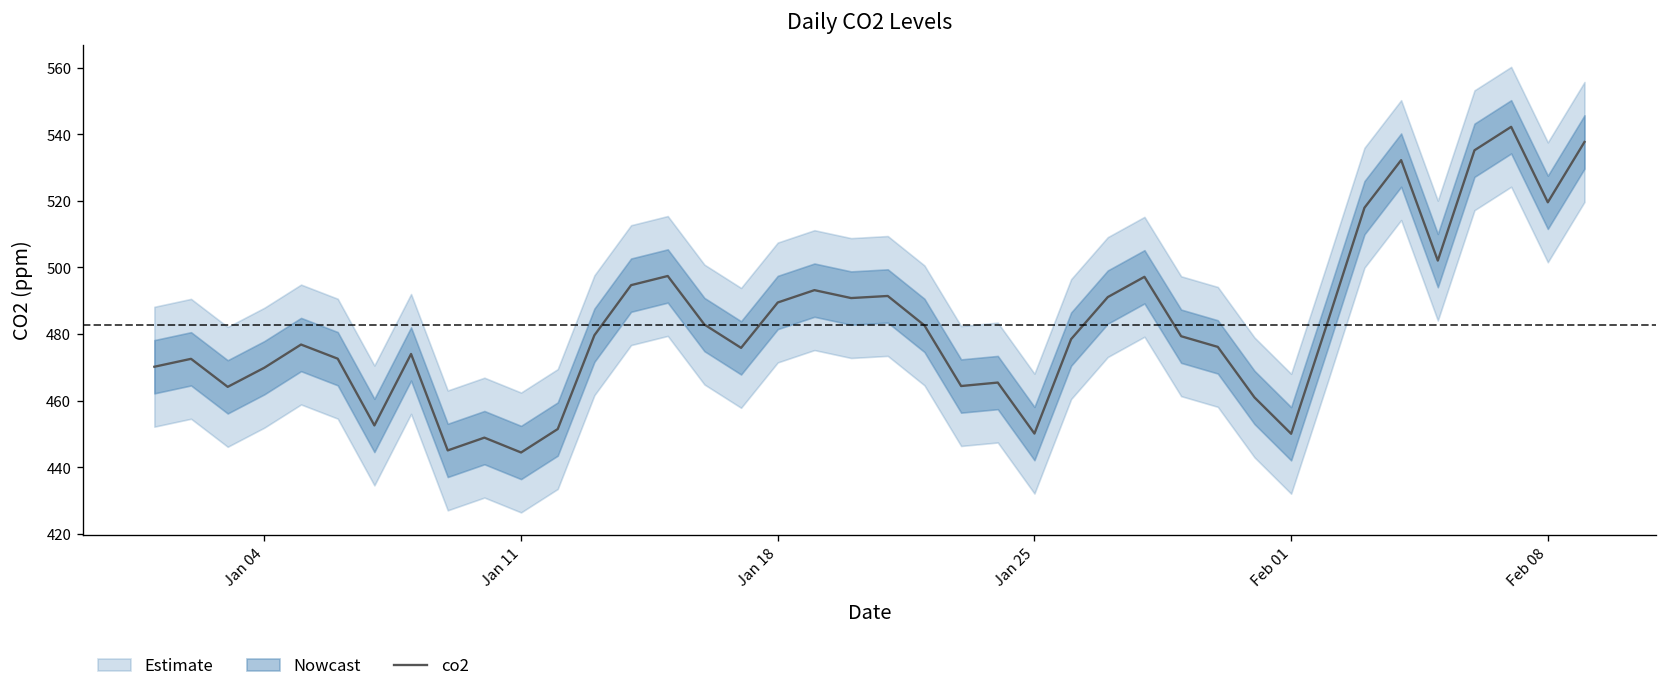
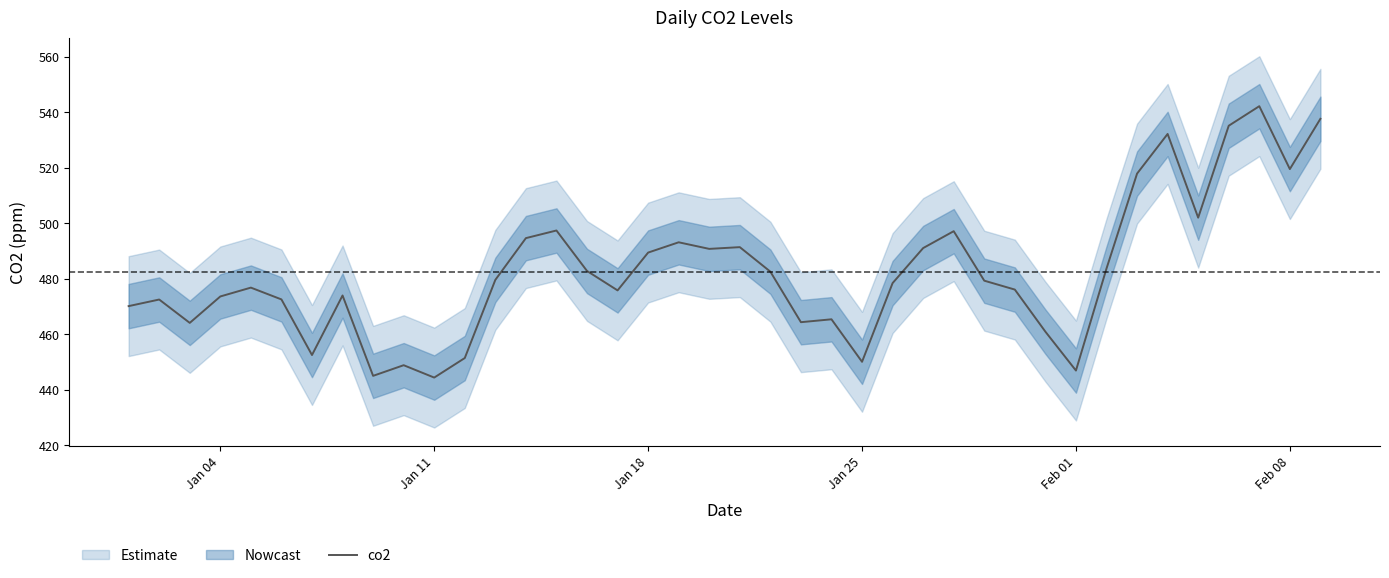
co2, Jan 04: 470 -> 474
co2, Feb 01: 450 -> 447
